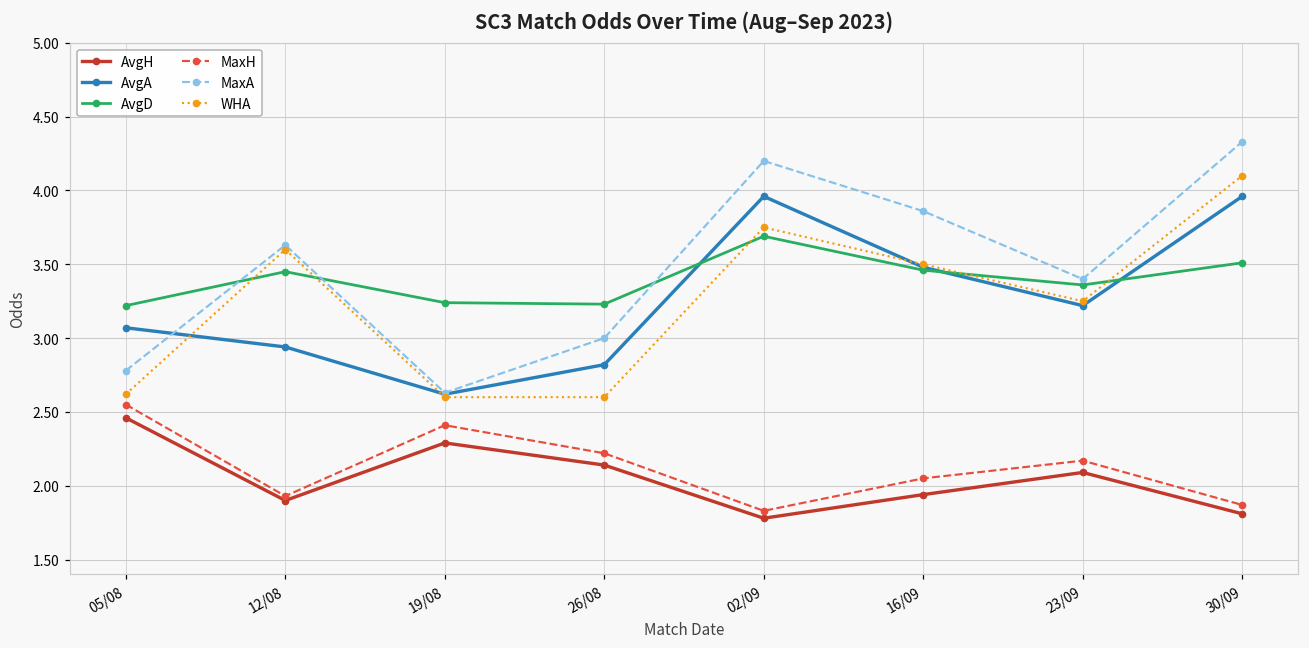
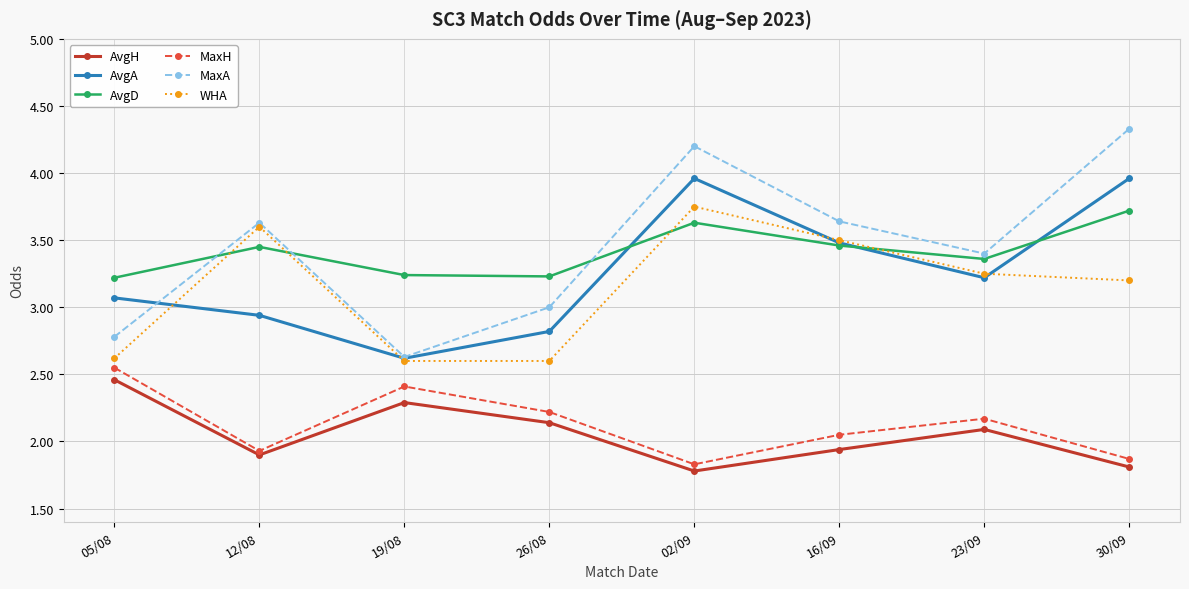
AvgD, 02/09: 3.69 -> 3.63
MaxA, 16/09: 3.86 -> 3.64
AvgD, 30/09: 3.51 -> 3.72
WHA, 30/09: 4.1 -> 3.2
